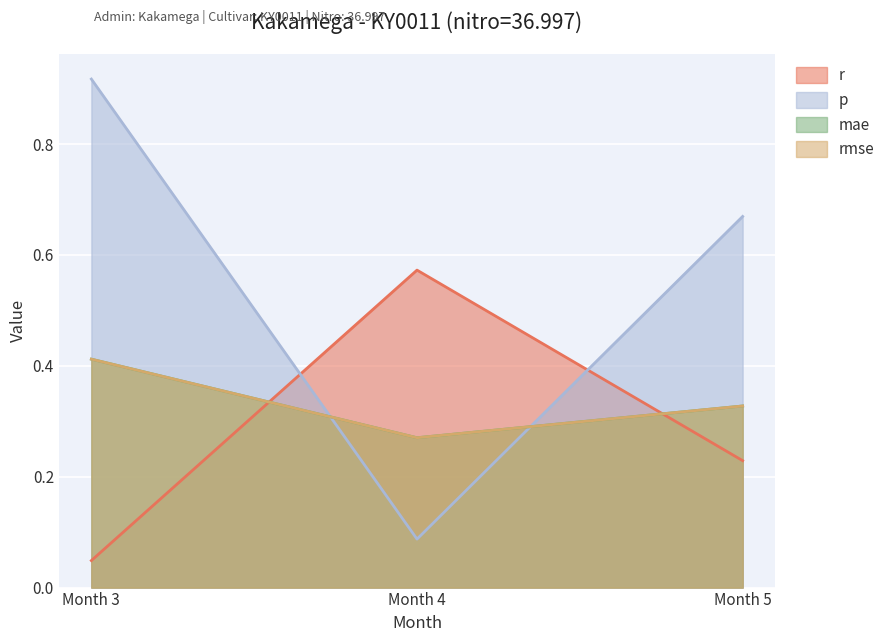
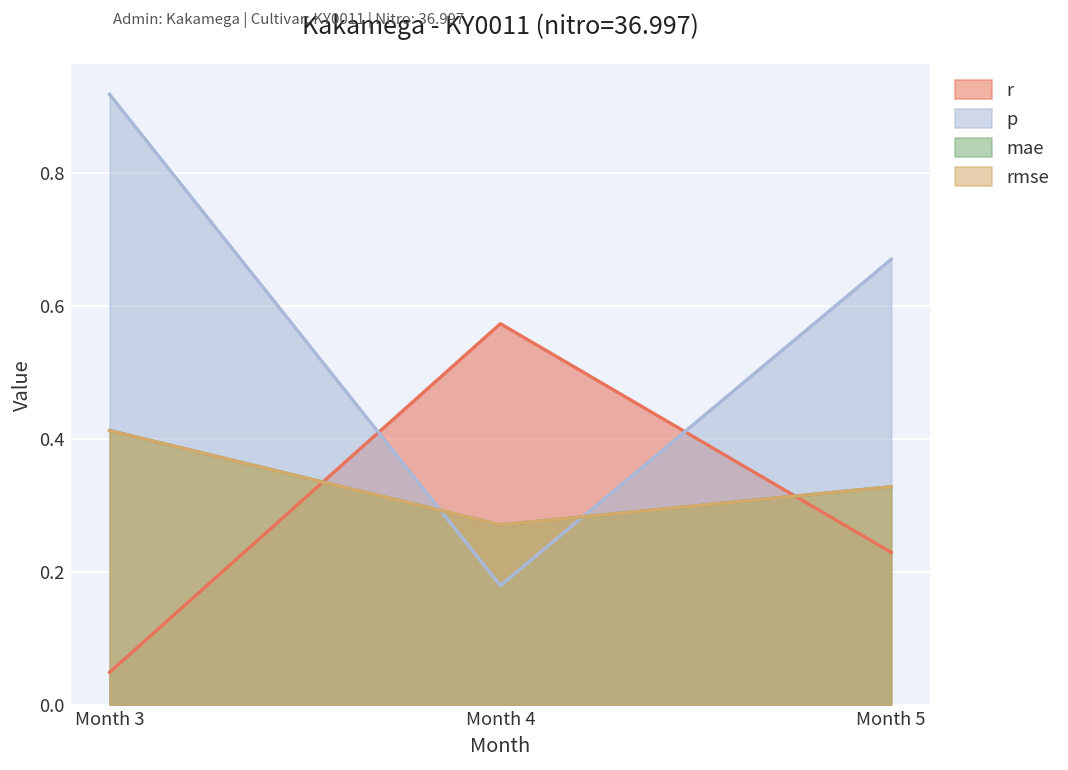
p, Month 4: 0.09 -> 0.18
